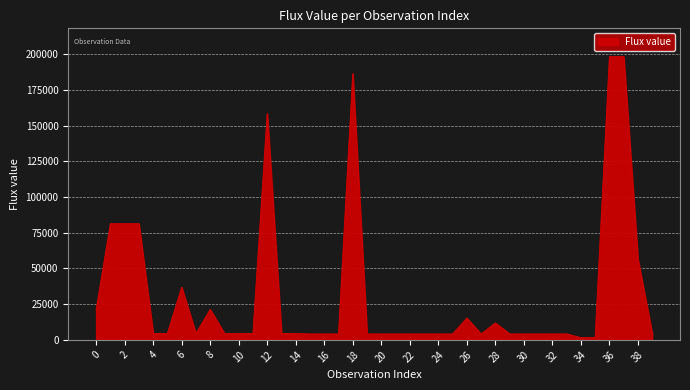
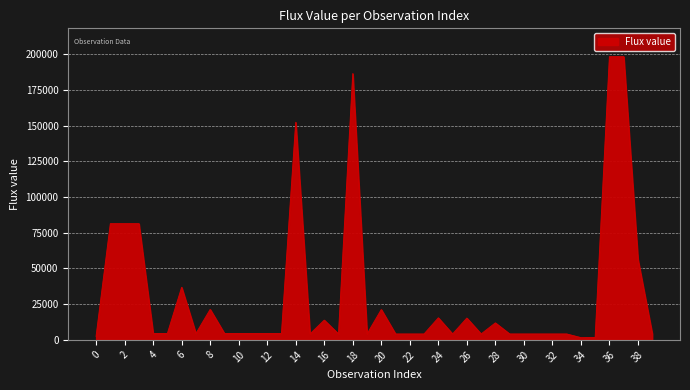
0: 21000 -> 2000
12: 159000 -> 4000
14: 4000 -> 152000
16: 4000 -> 14000
20: 4000 -> 21000
24: 4000 -> 15000
